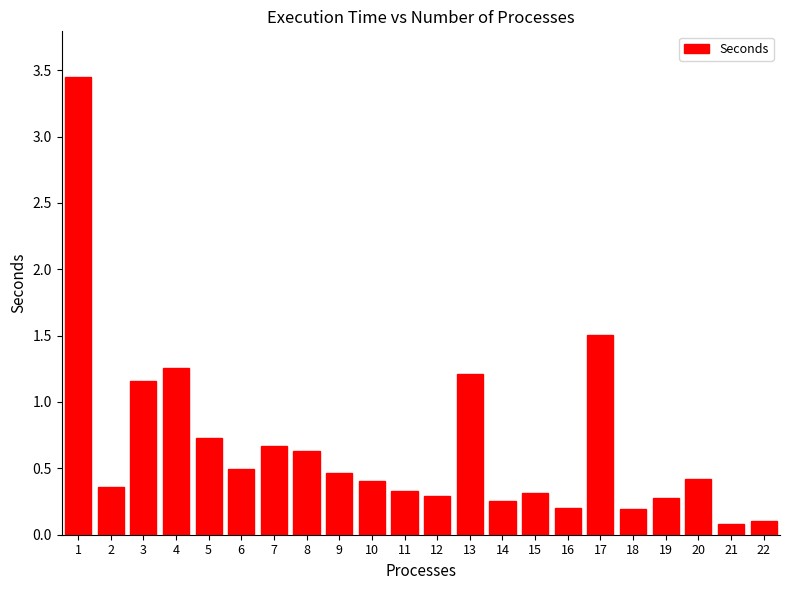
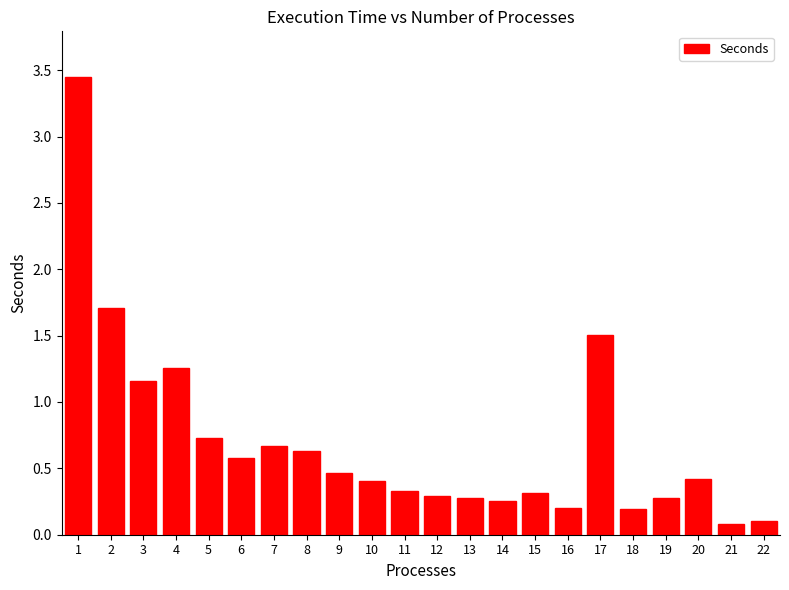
2: 0.36 -> 1.71
6: 0.49 -> 0.58
13: 1.21 -> 0.27
